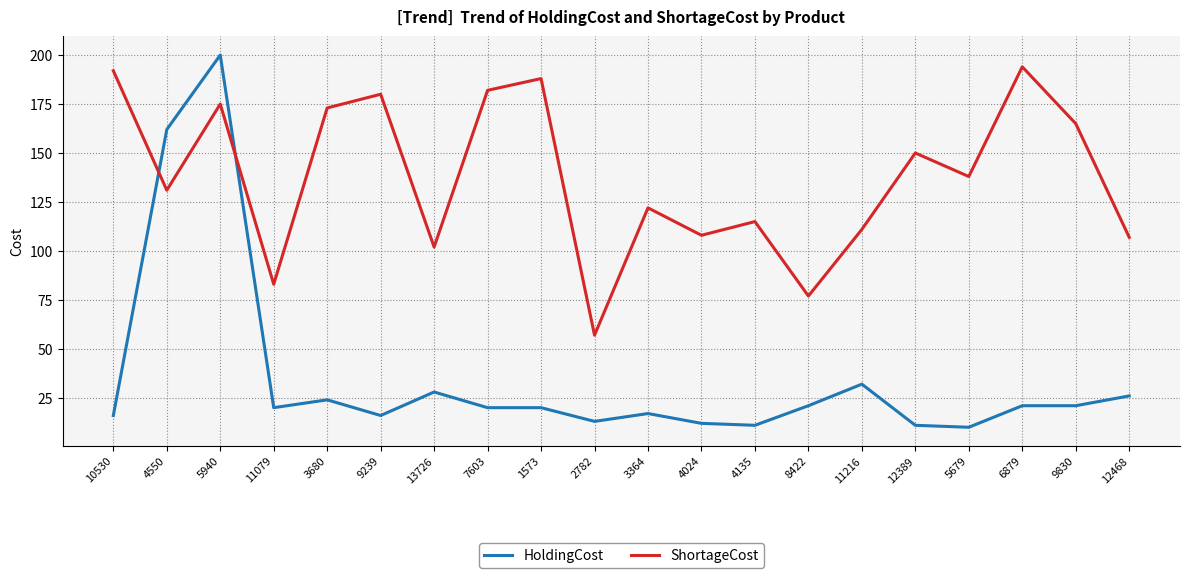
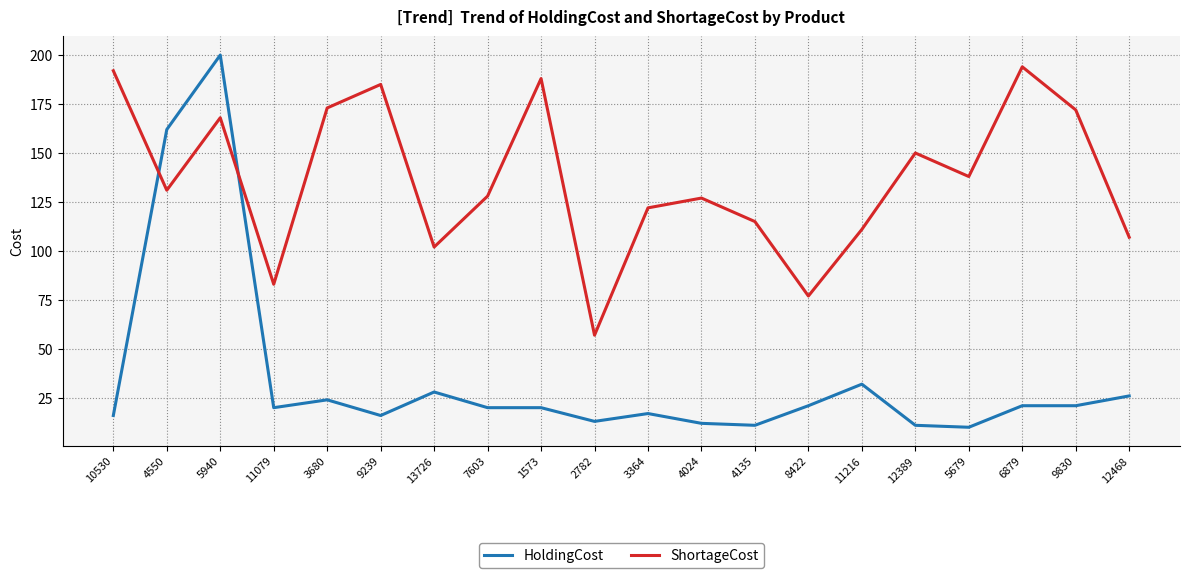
ShortageCost, 5940: 175 -> 168
ShortageCost, 9239: 180 -> 185
ShortageCost, 7603: 182 -> 128
ShortageCost, 4024: 108 -> 127
ShortageCost, 9830: 165 -> 172
